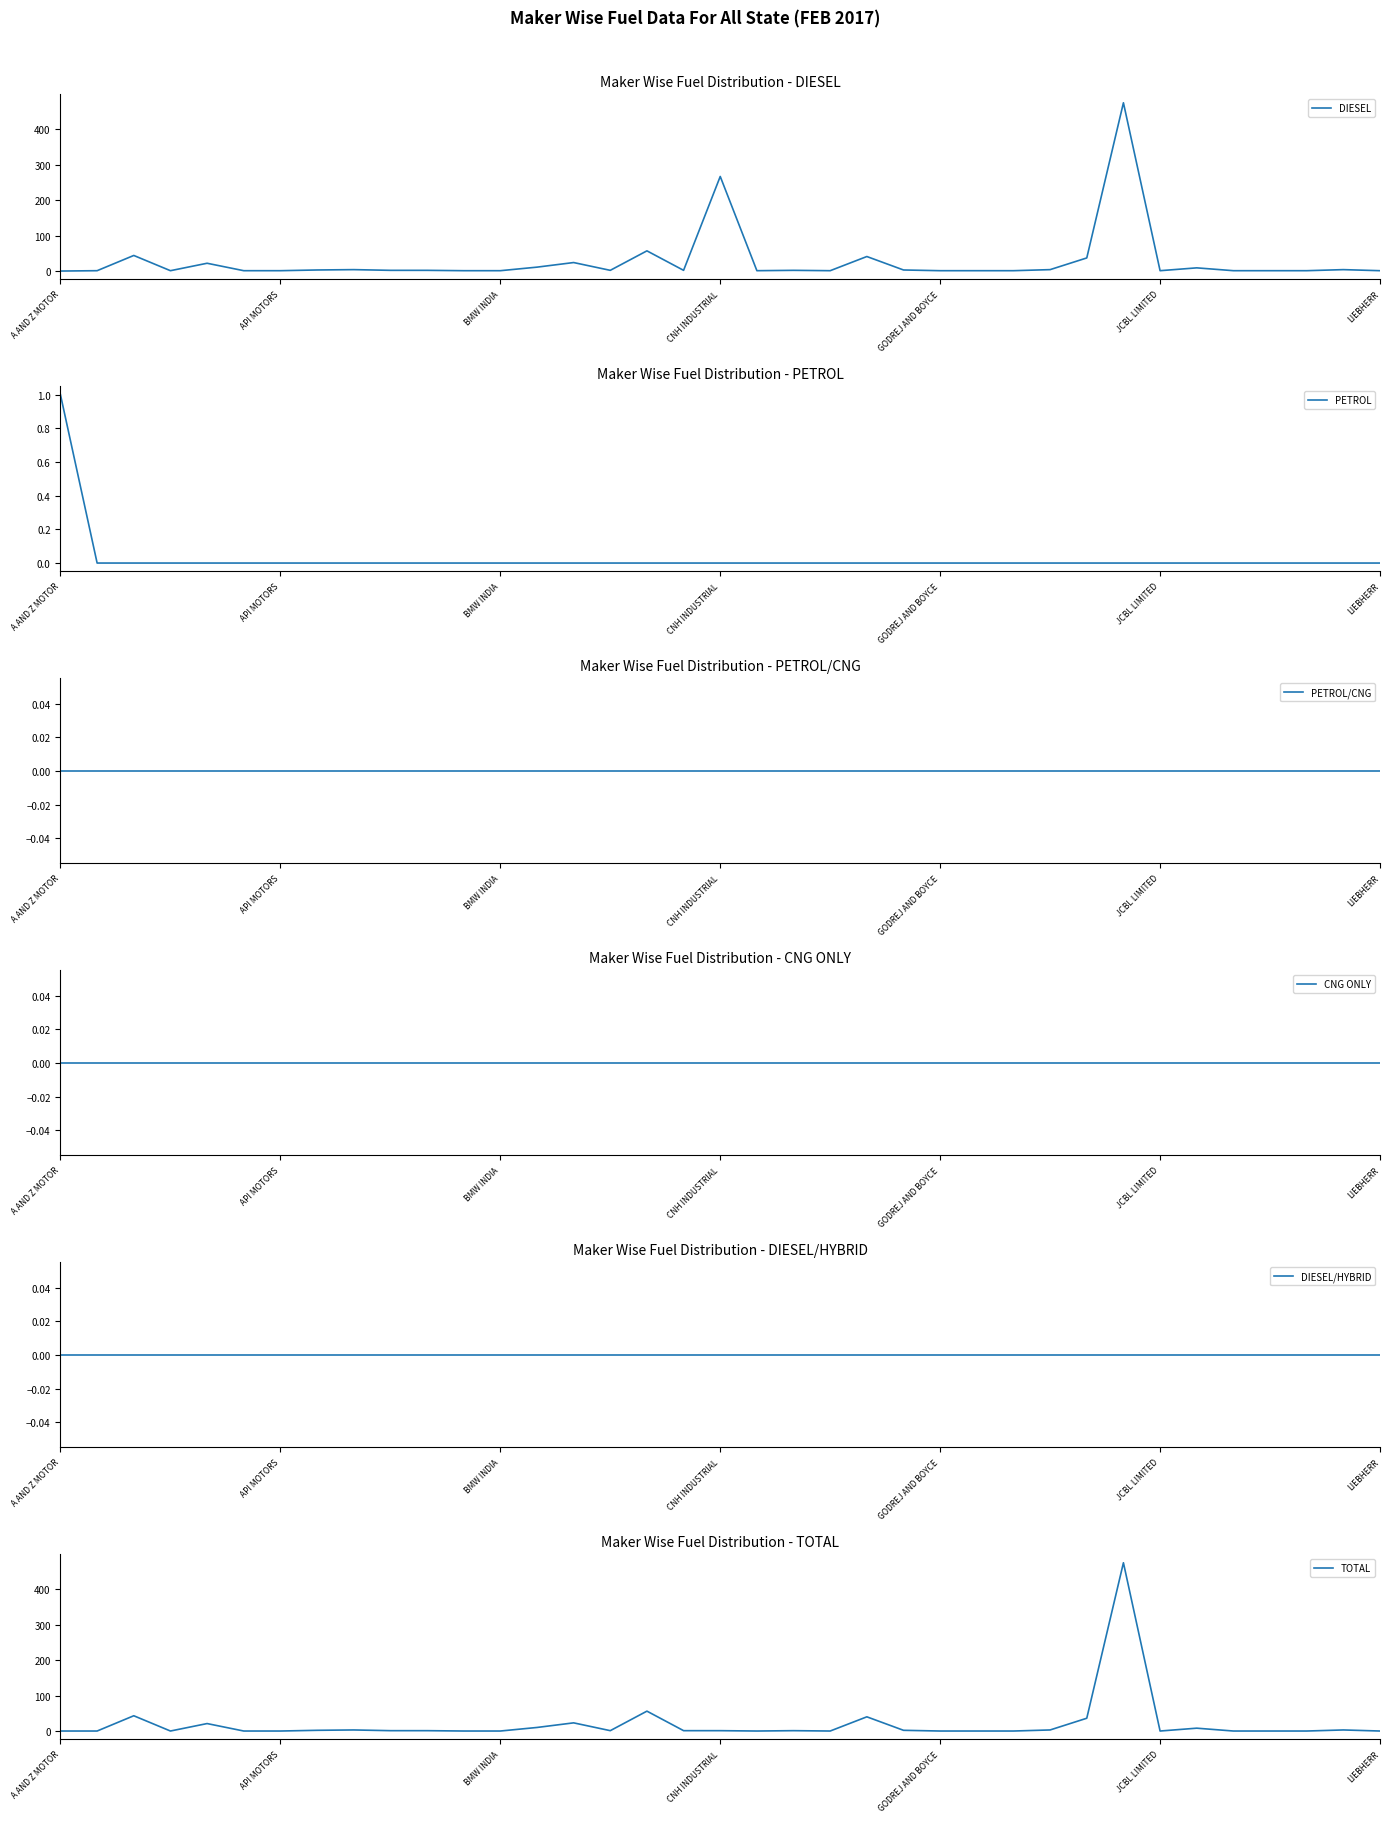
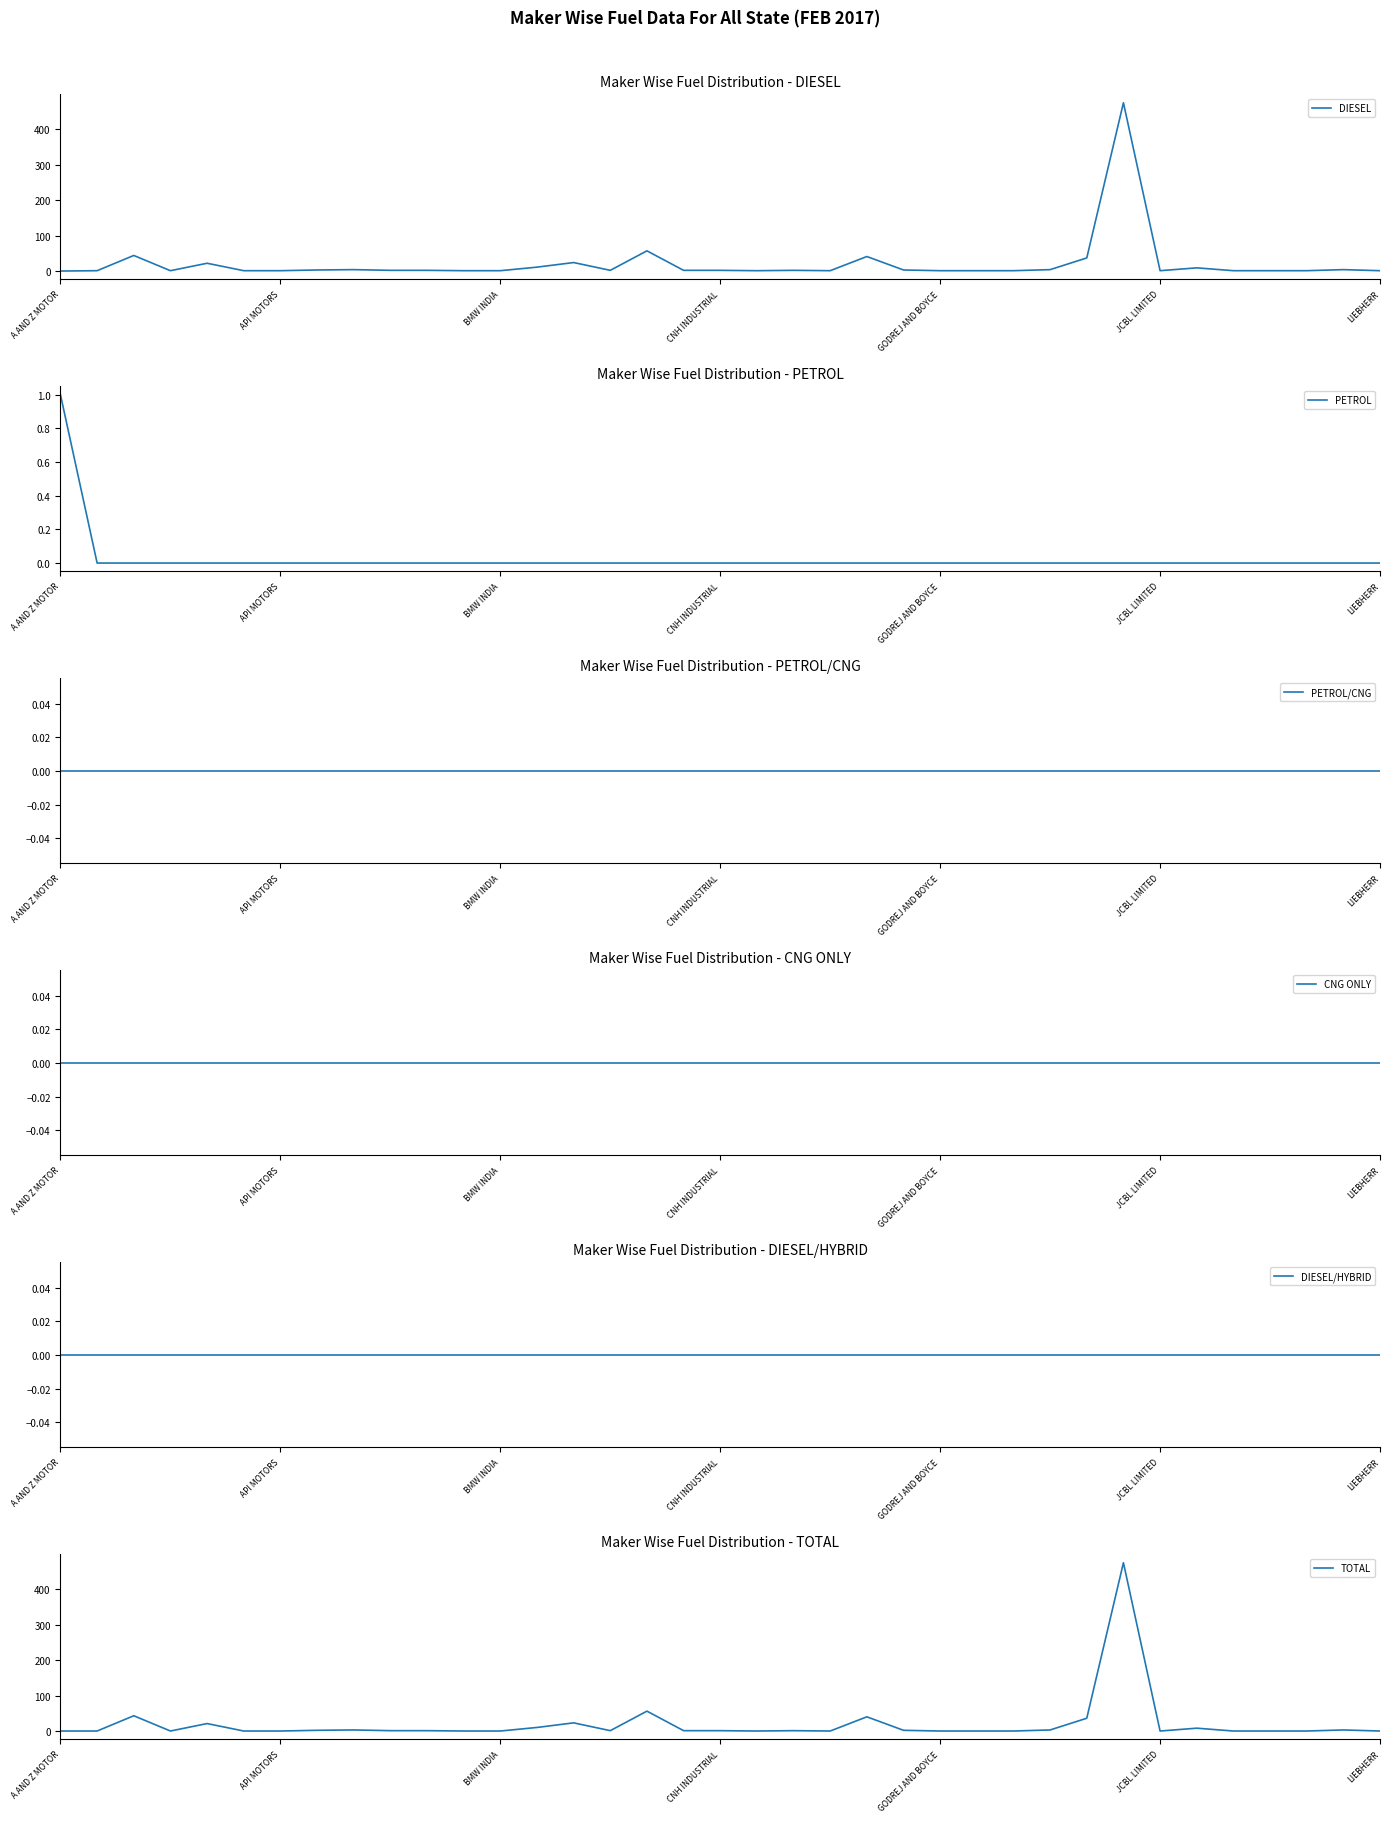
Maker Wise Fuel Distribution - DIESEL, CNH INDUSTRIAL: 270 -> 0
